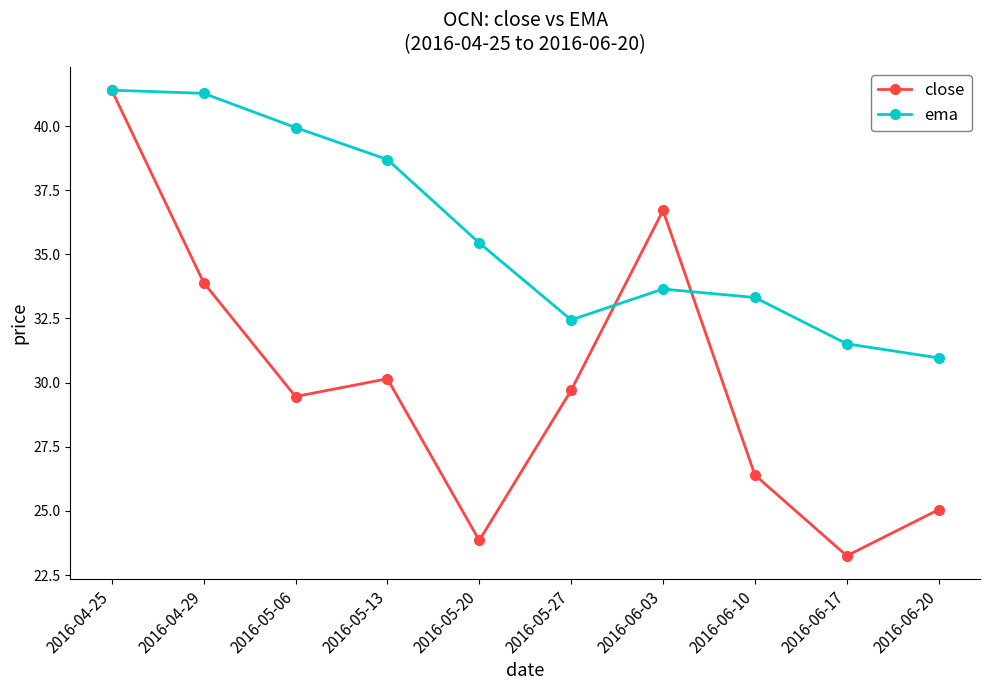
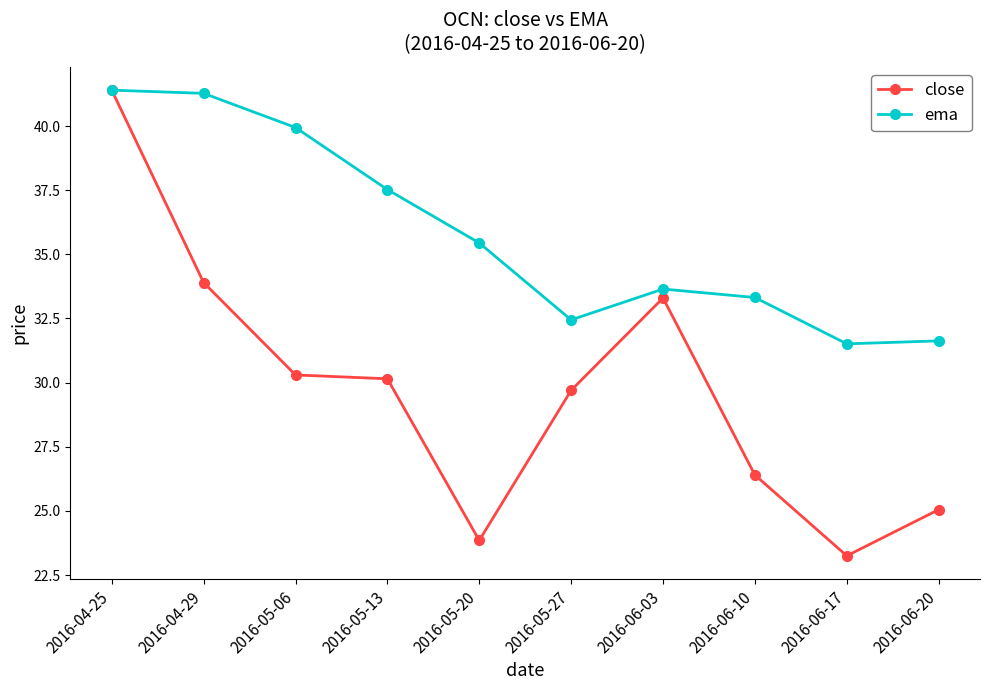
close, 2016-05-06: 29.5 -> 30.3
ema, 2016-05-13: 38.7 -> 37.5
close, 2016-06-03: 36.7 -> 33.3
ema, 2016-06-20: 31.0 -> 31.6
